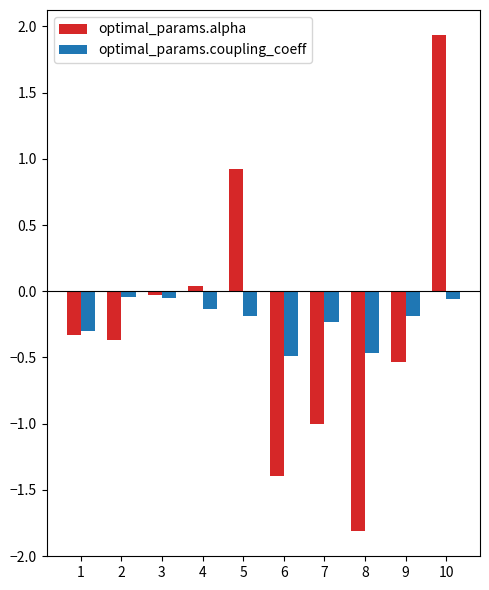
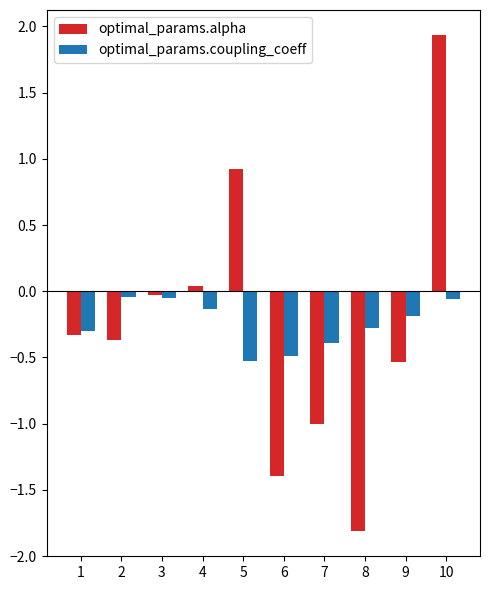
optimal_params.coupling_coeff, 5: -0.19 -> -0.53
optimal_params.coupling_coeff, 7: -0.24 -> -0.39
optimal_params.coupling_coeff, 8: -0.47 -> -0.28
